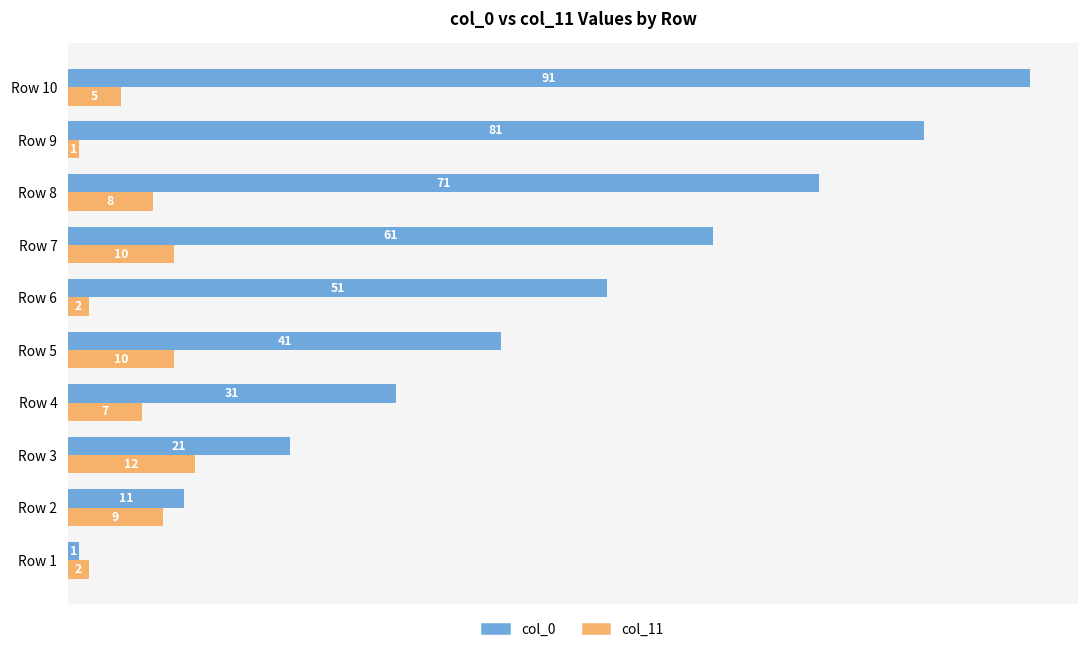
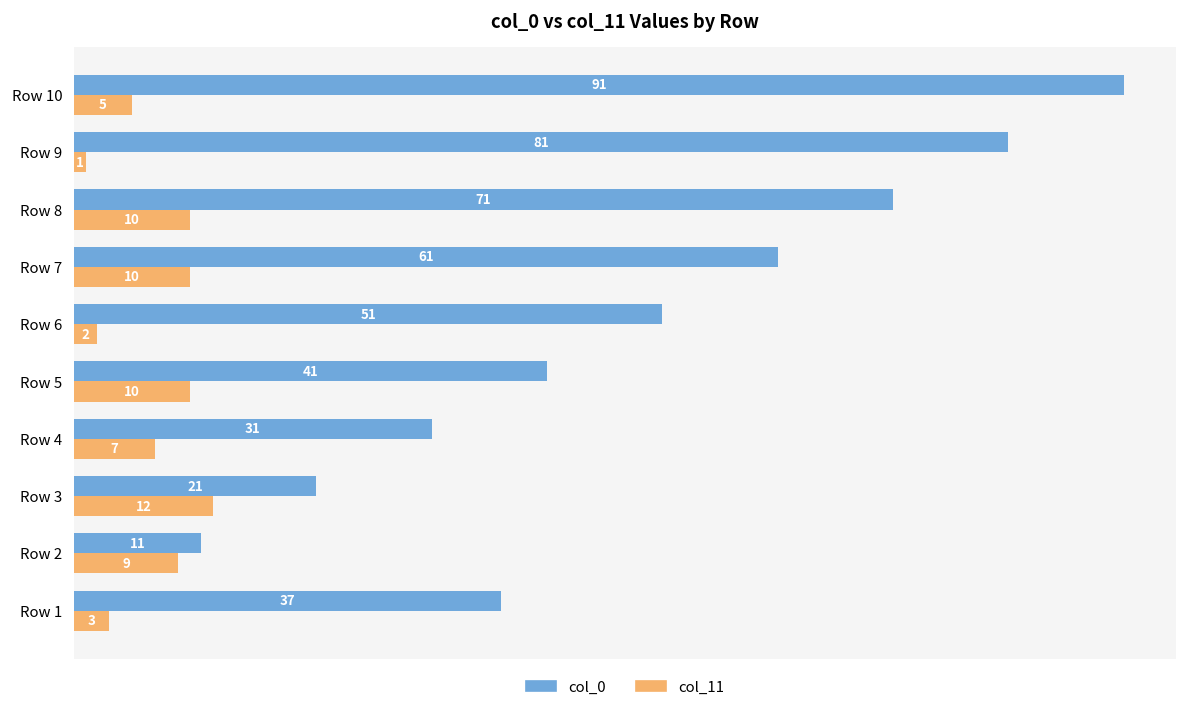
col_11, Row 8: 8 -> 10
col_0, Row 1: 1 -> 37
col_11, Row 1: 2 -> 3
